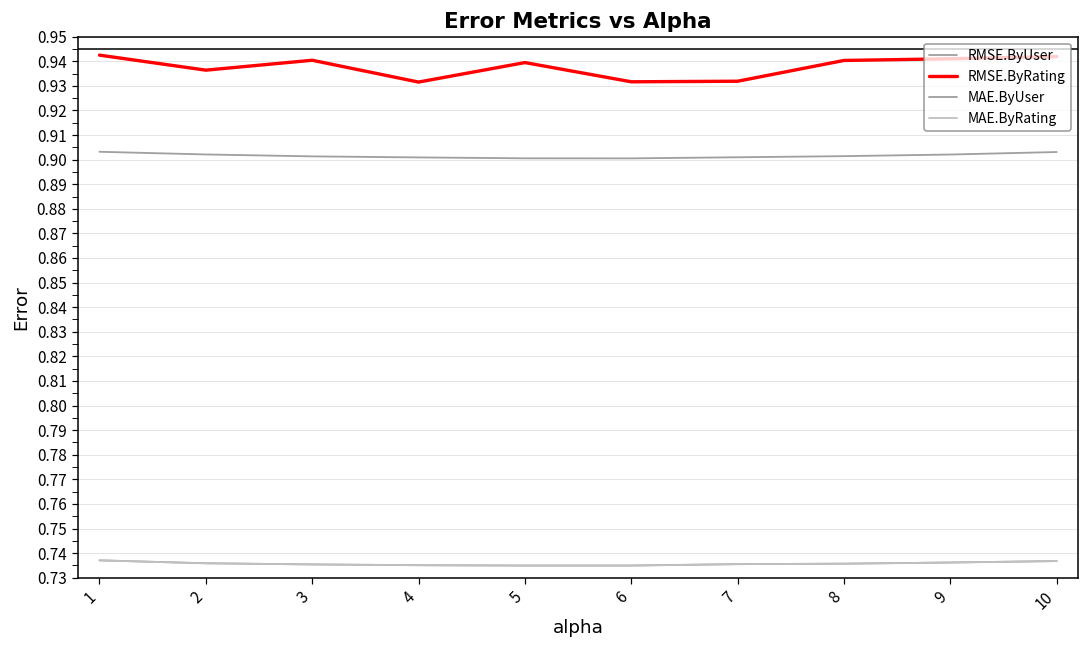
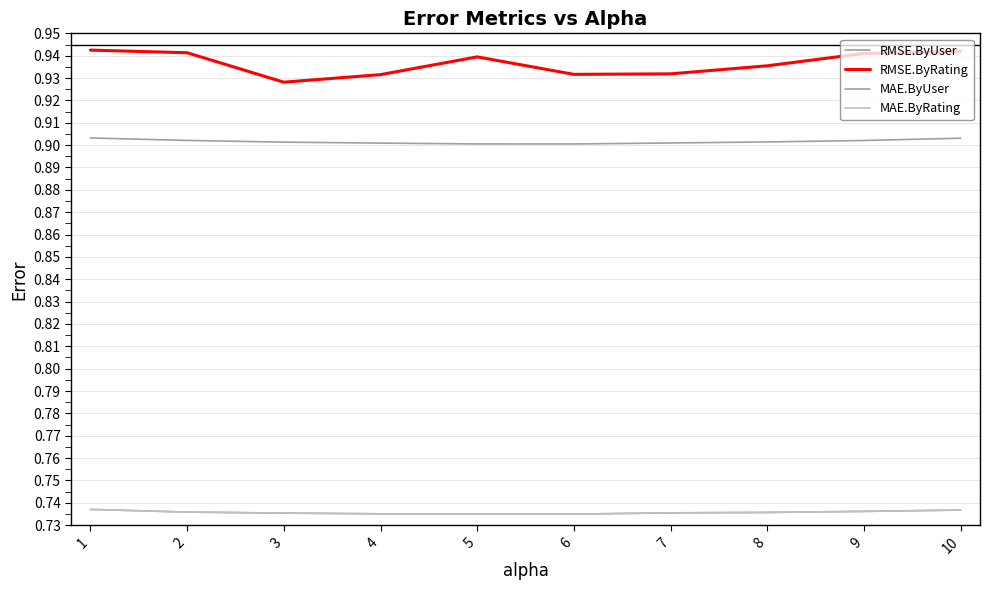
RMSE.ByRating, 2: 0.936 -> 0.941
RMSE.ByRating, 3: 0.940 -> 0.928
RMSE.ByRating, 8: 0.940 -> 0.935
